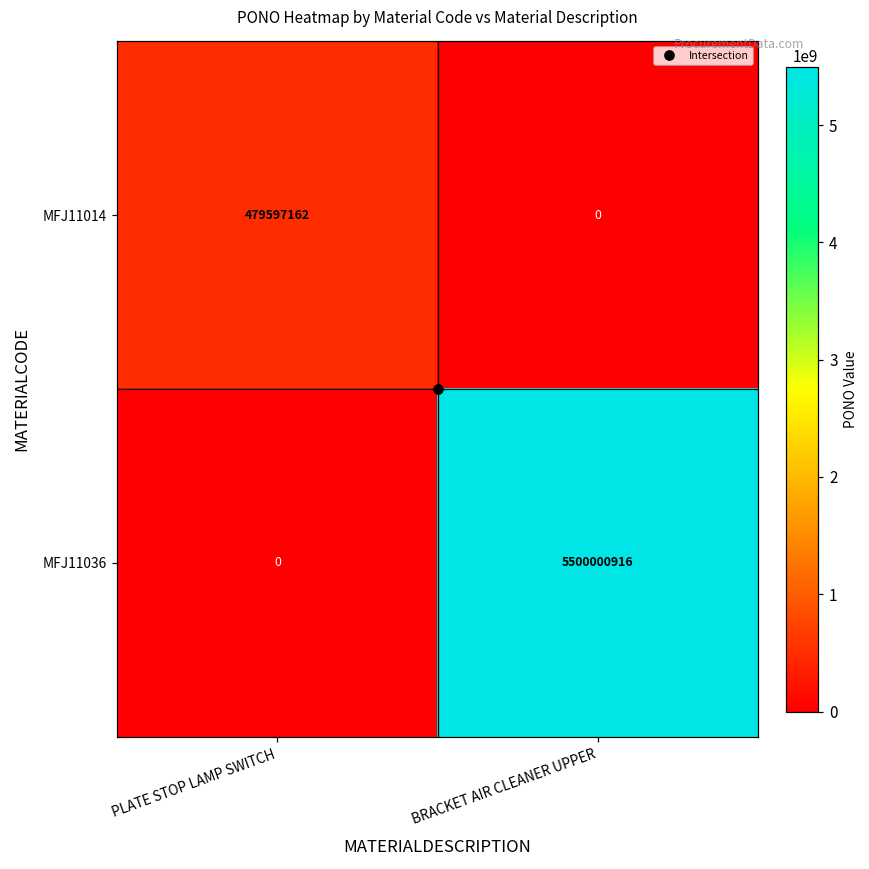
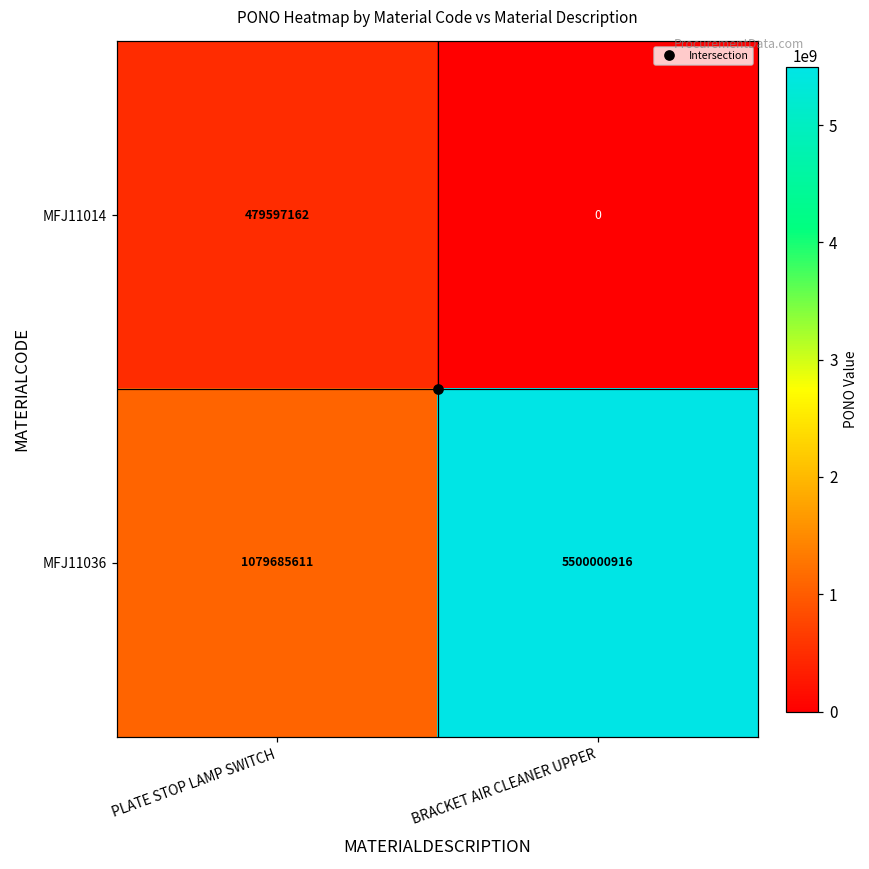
MFJ11036, PLATE STOP LAMP SWITCH: 0 -> 1079685611
